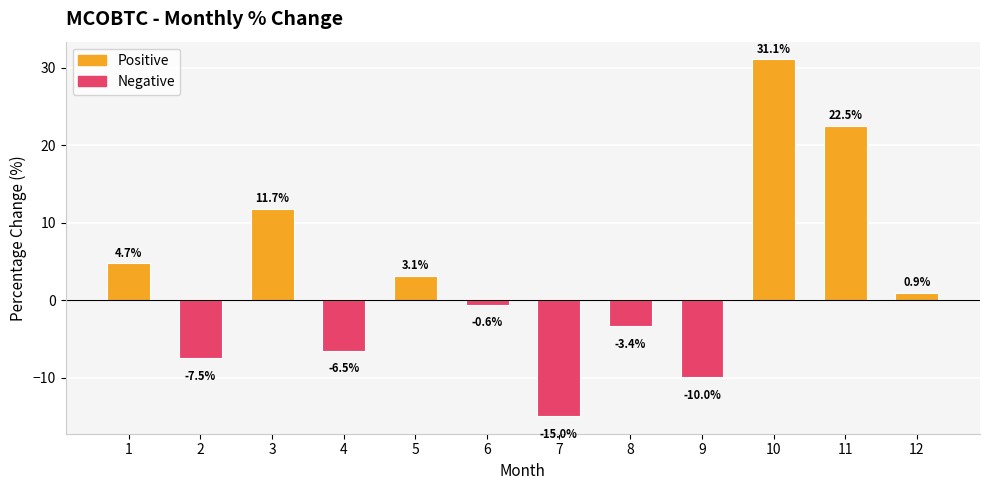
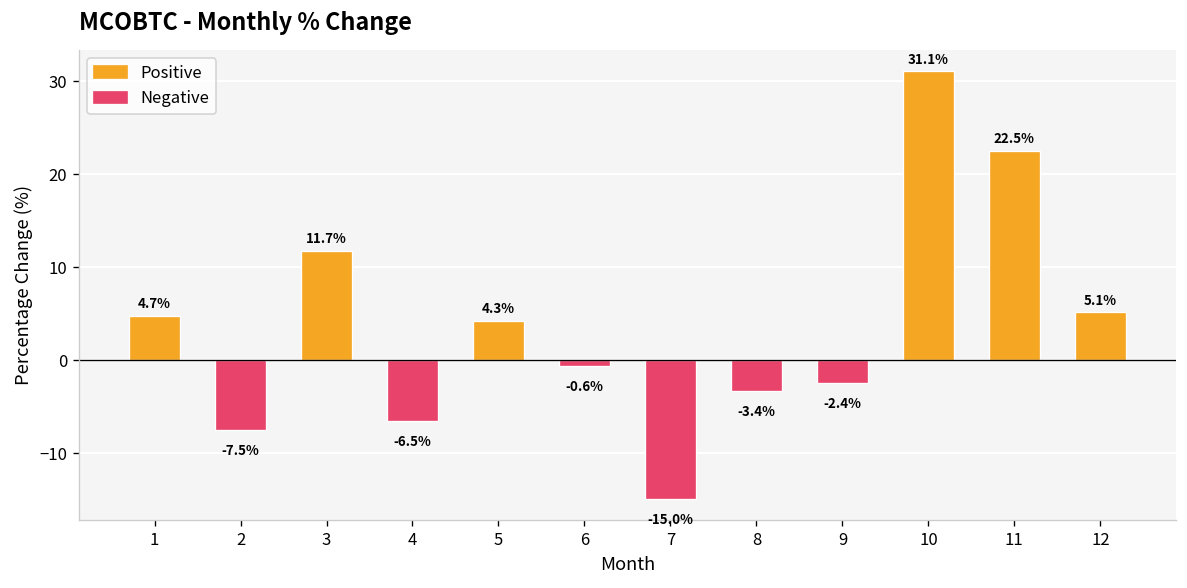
5: 3.1% -> 4.3%
9: -10.0% -> -2.4%
12: 0.9% -> 5.1%
